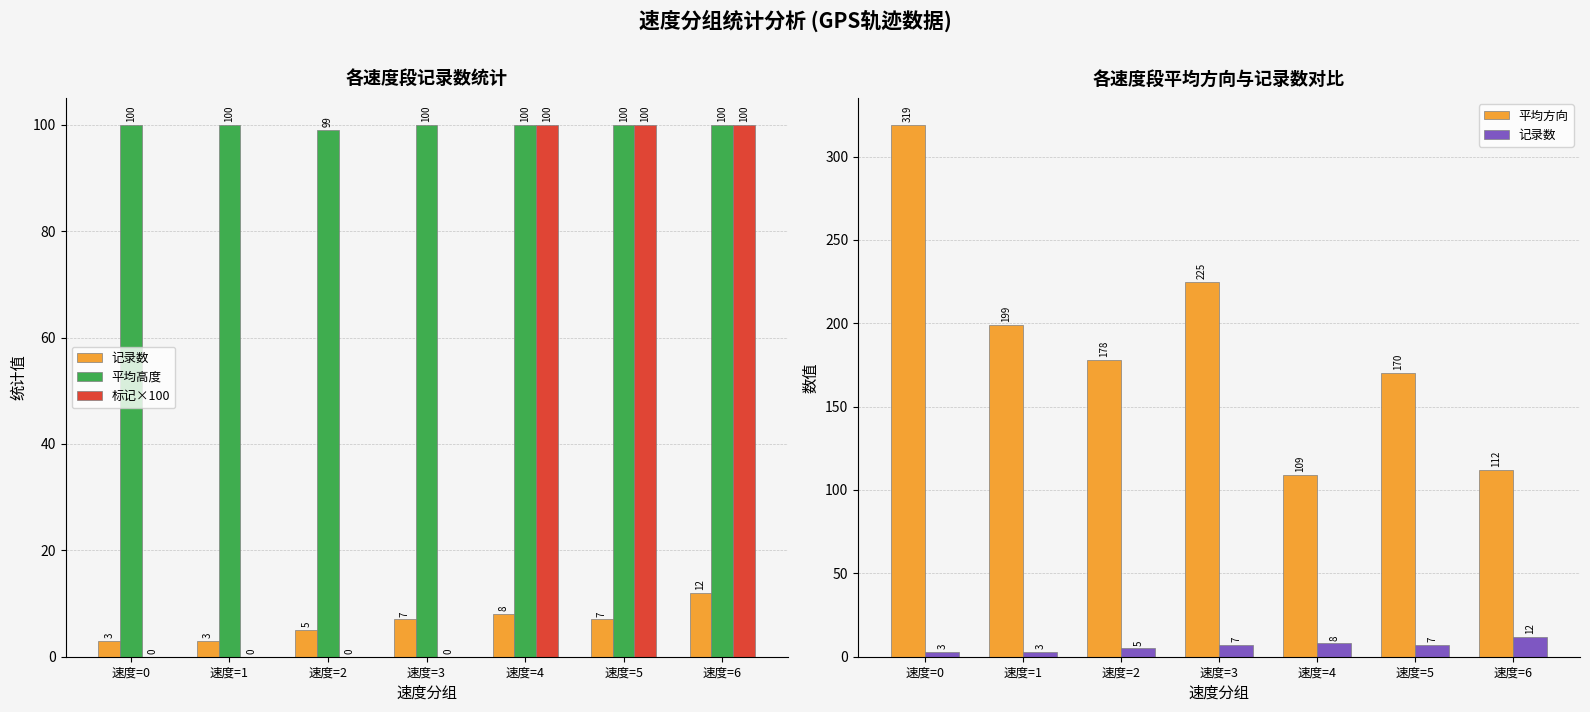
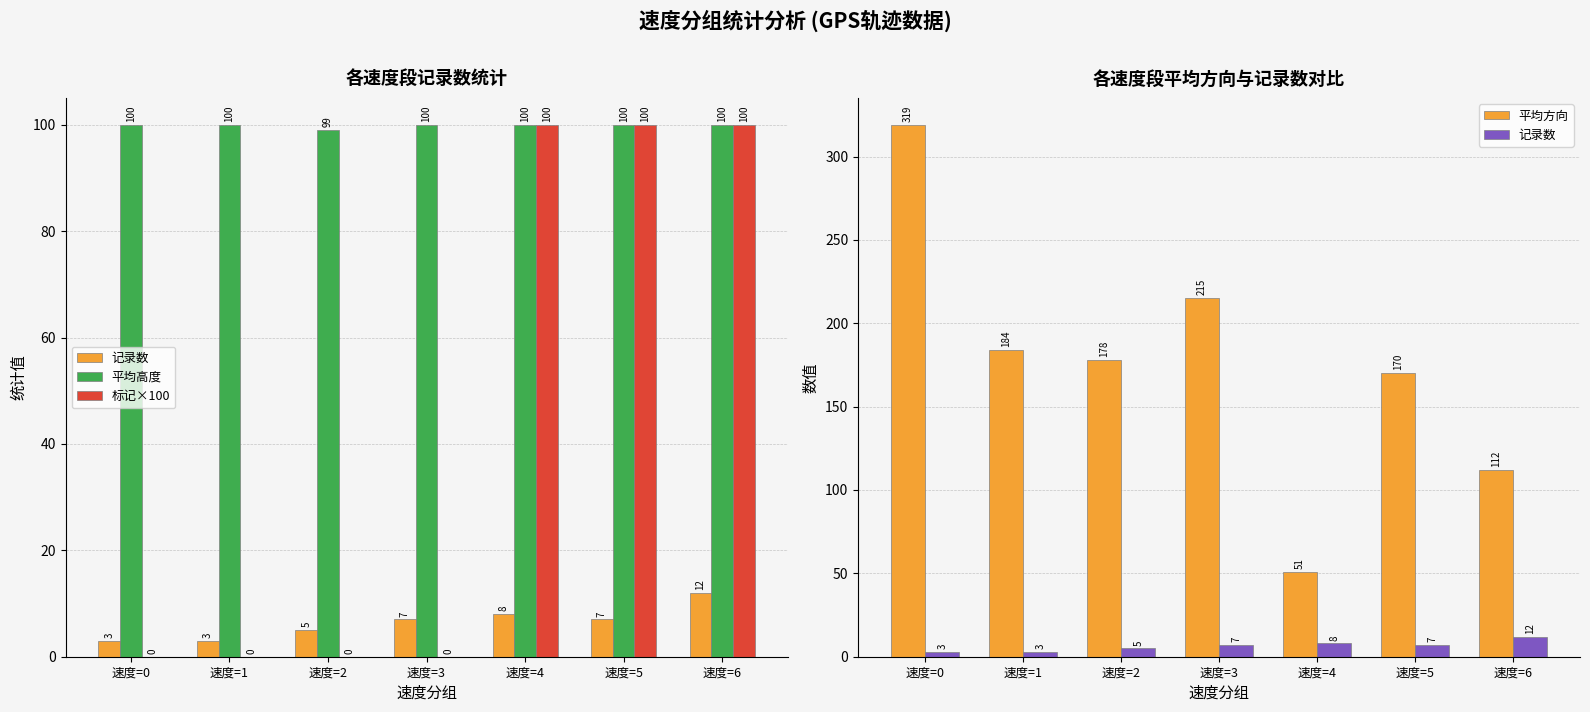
各速度段平均方向与记录数对比, 平均方向, 速度=1: 199 -> 184
各速度段平均方向与记录数对比, 平均方向, 速度=3: 225 -> 215
各速度段平均方向与记录数对比, 平均方向, 速度=4: 109 -> 51
